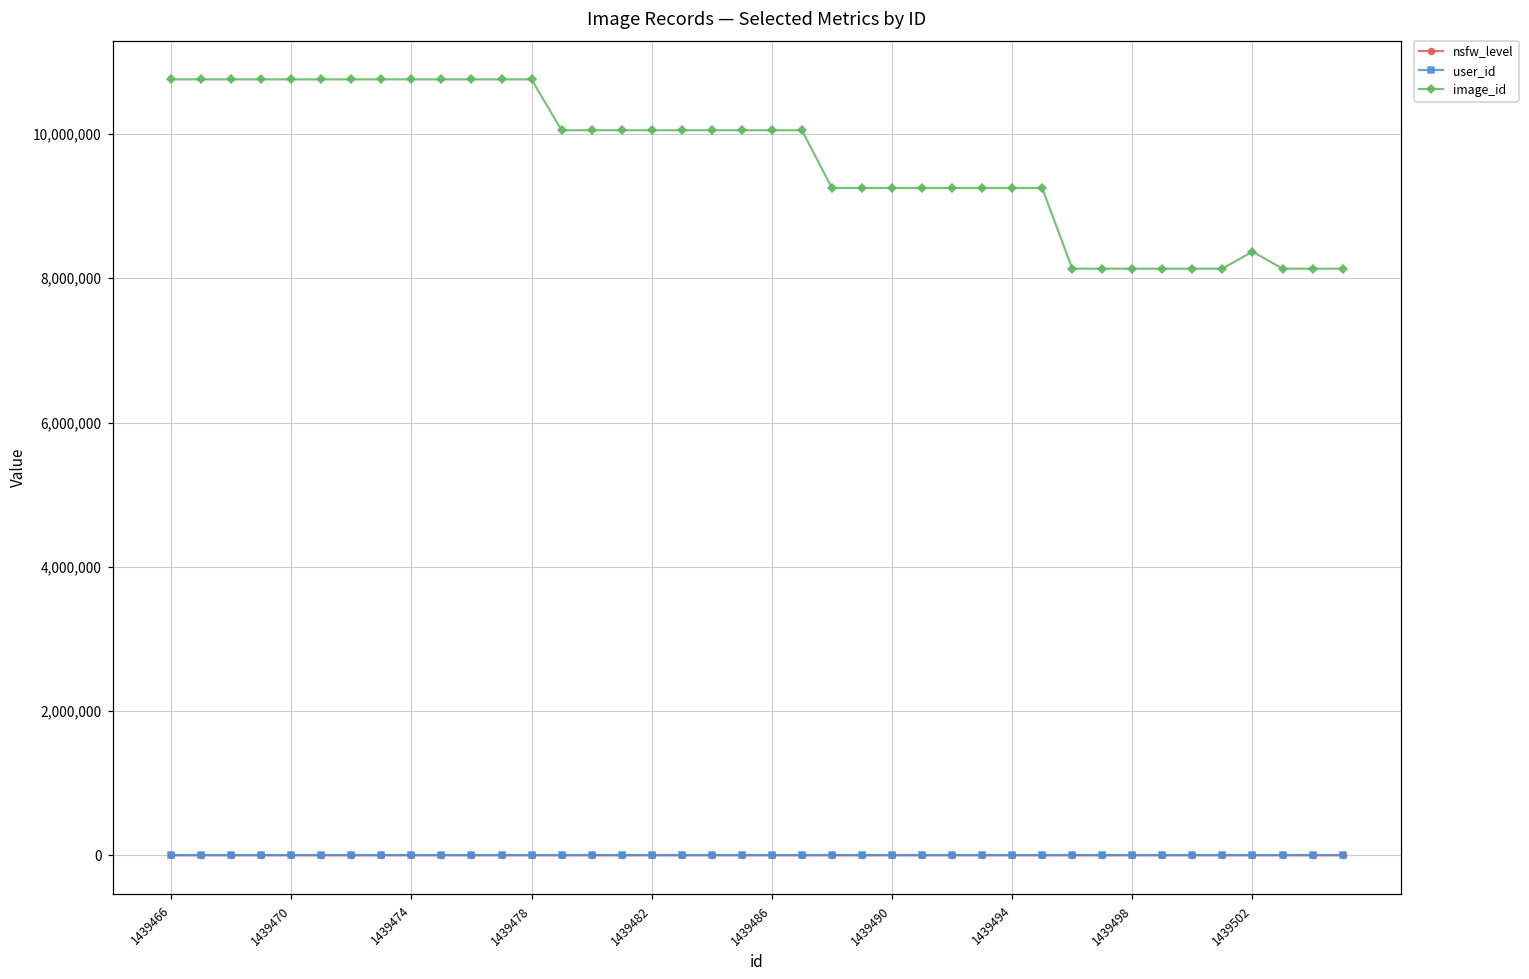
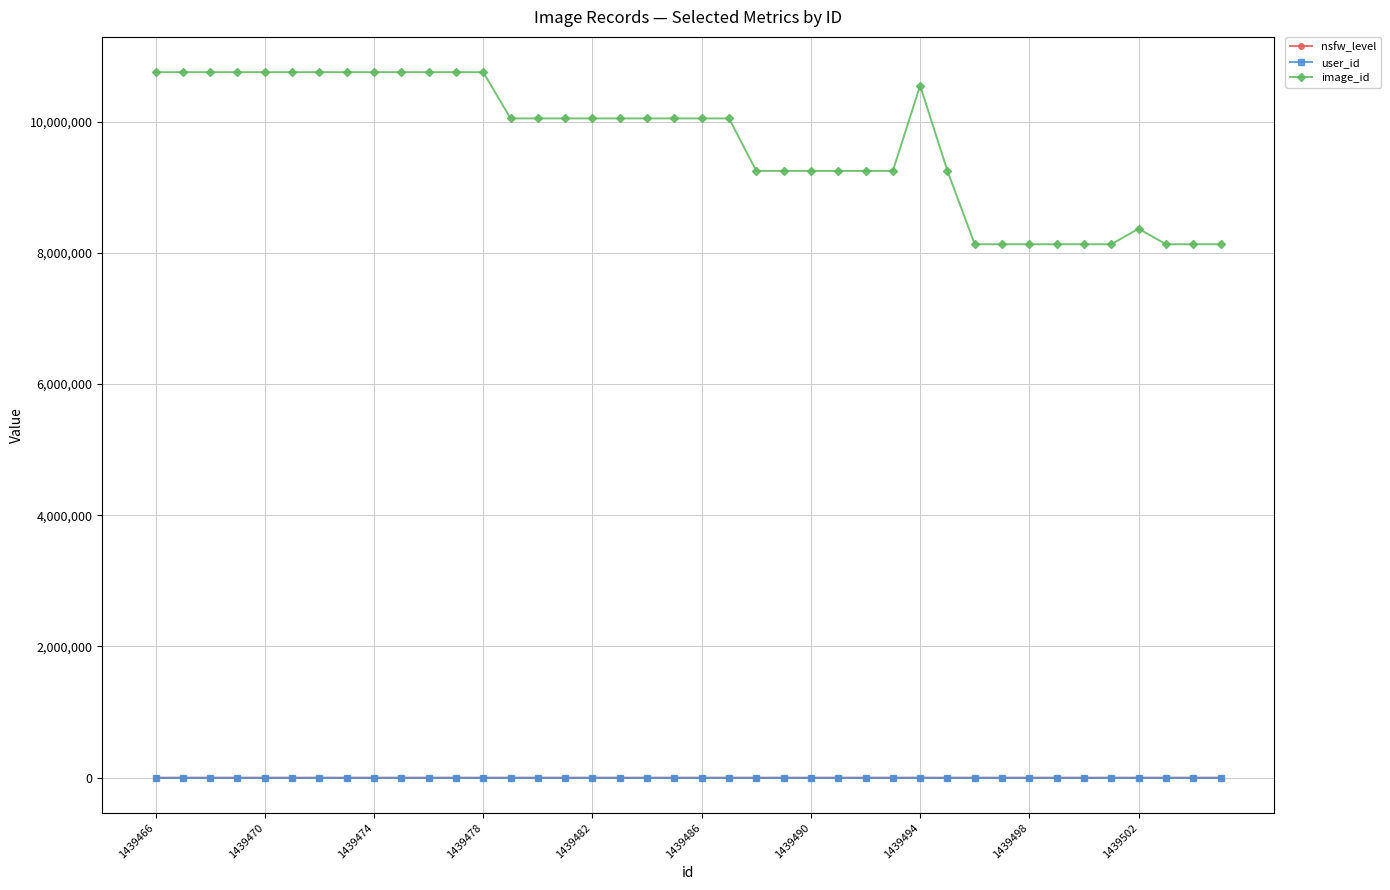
image_id, 1439494: 9,300,000 -> 10,600,000
